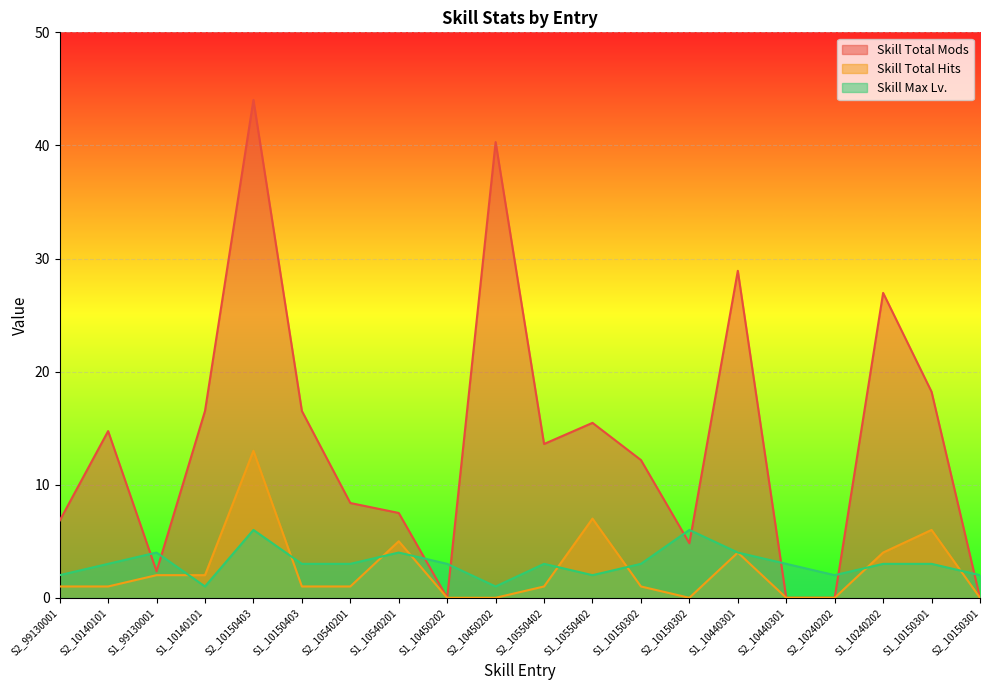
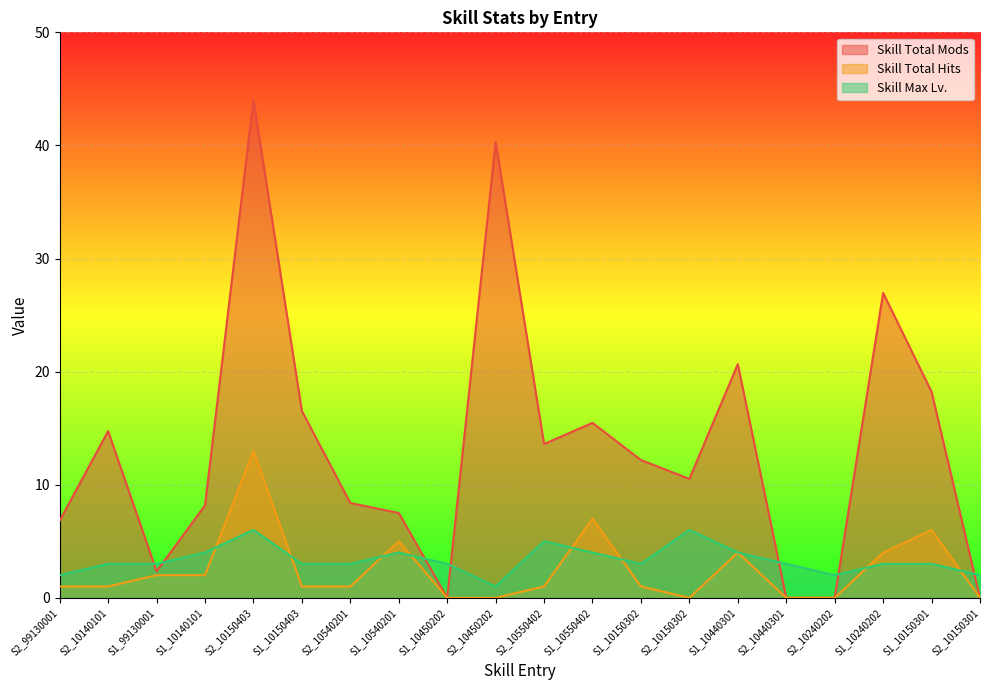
Skill Max Lv., S1_99130001: 4 -> 3
Skill Total Mods, S1_10140101: 16.5 -> 8.2
Skill Max Lv., S1_10140101: 1 -> 4
Skill Max Lv., S2_10550402: 3 -> 5
Skill Max Lv., S1_10550402: 2 -> 4
Skill Total Mods, S2_10150302: 4.8 -> 10.5
Skill Total Mods, S1_10440301: 28.9 -> 20.7
